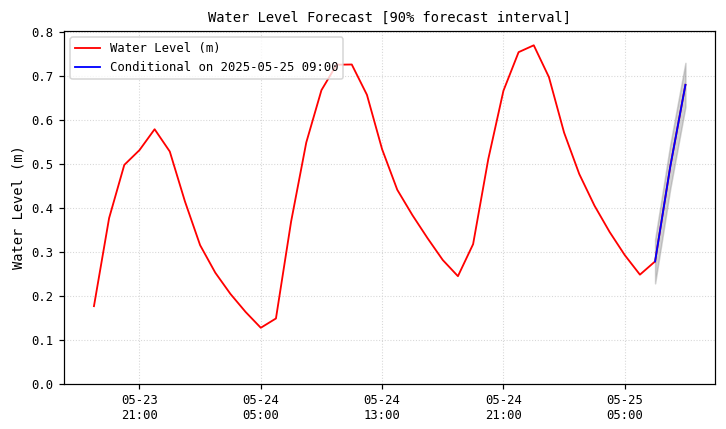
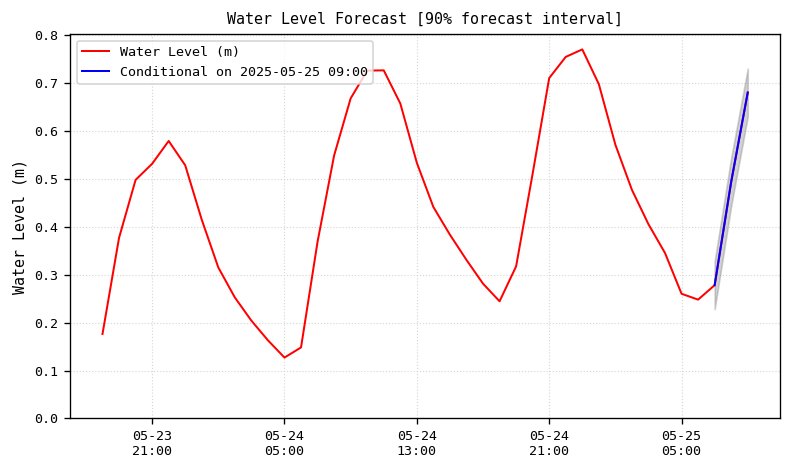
Water Level (m), 05-24 21:00: 0.67 -> 0.71
Water Level (m), 05-25 05:00: 0.29 -> 0.26
